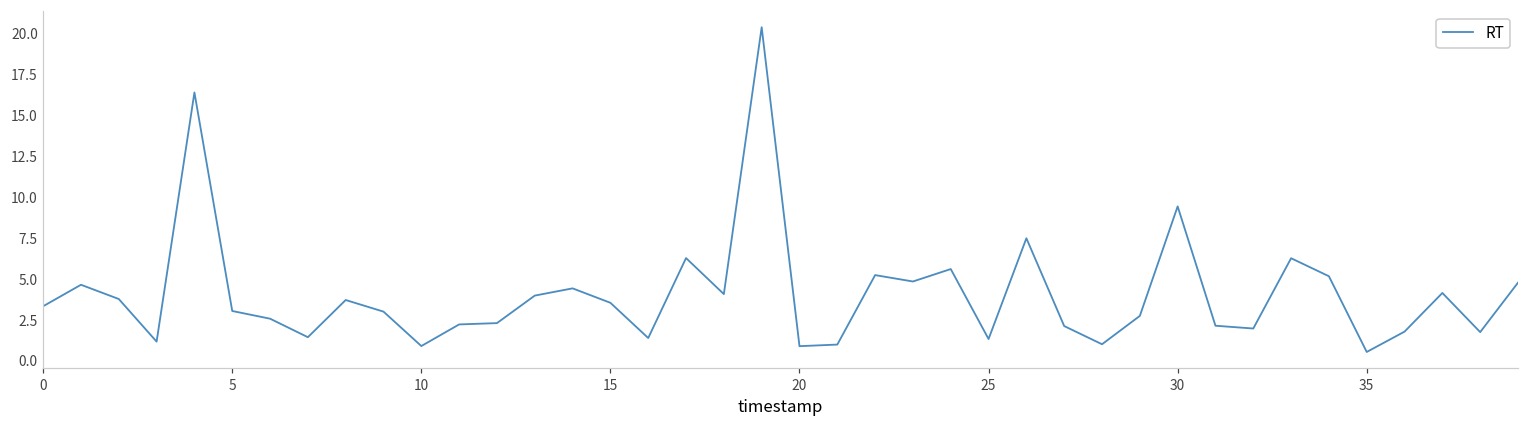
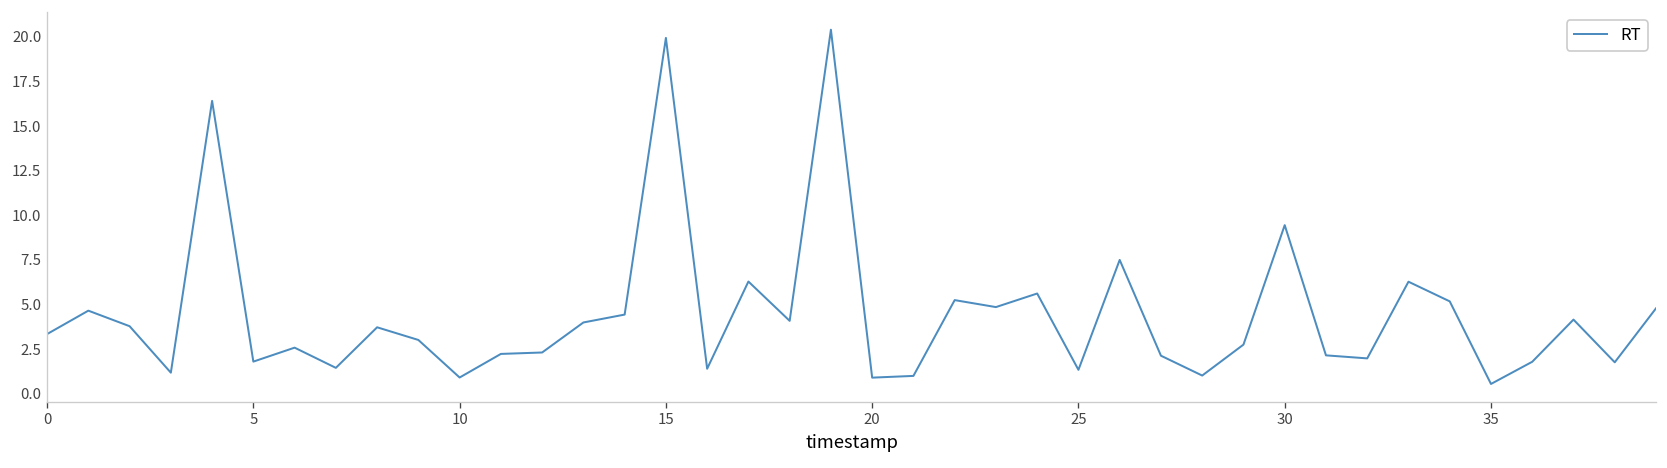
5: 3.1 -> 1.8
15: 3.6 -> 19.9
